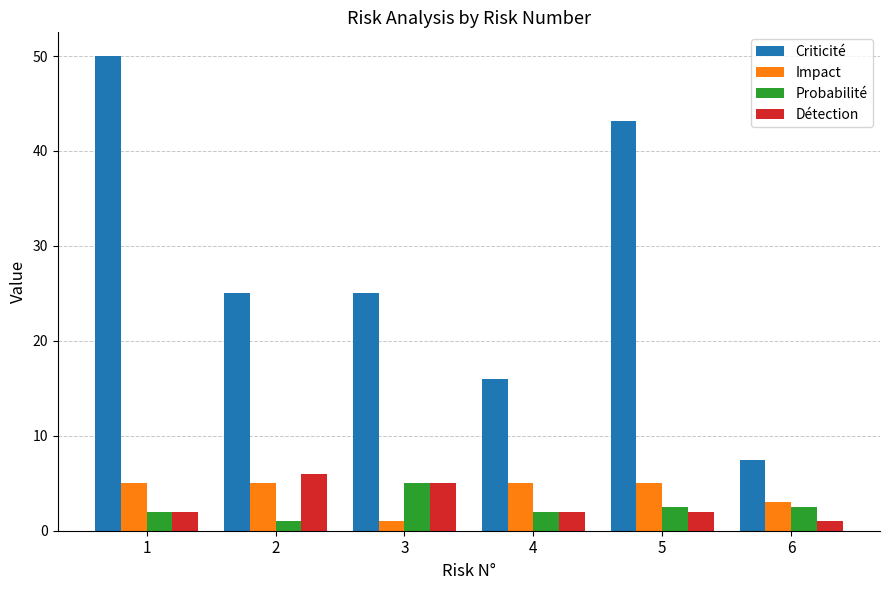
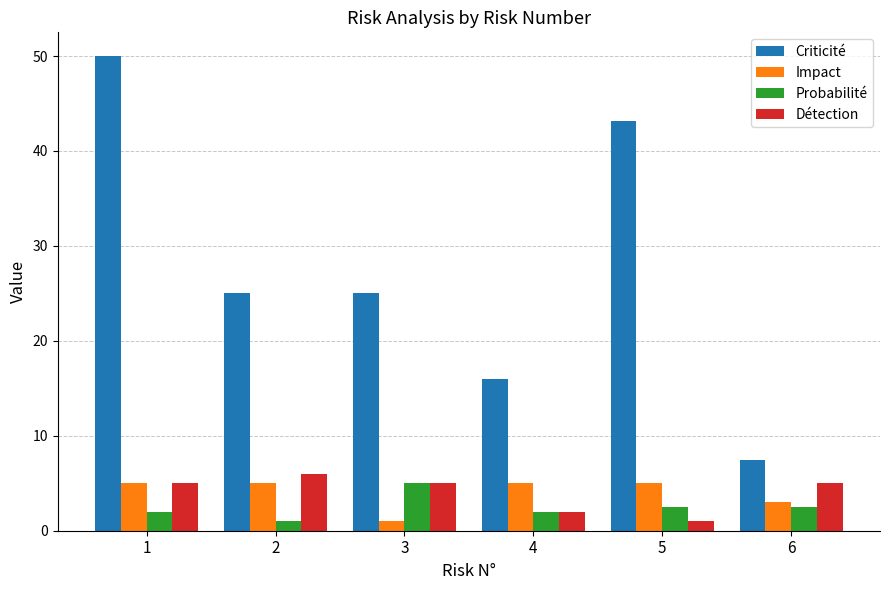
Détection, 1: 2 -> 5
Détection, 5: 2 -> 1
Détection, 6: 1 -> 5
